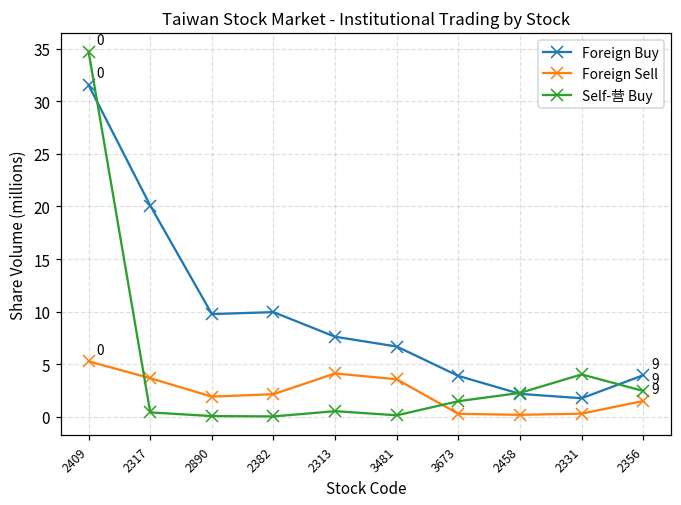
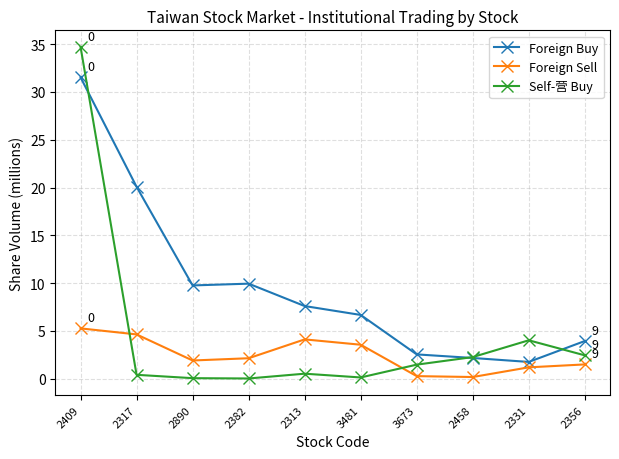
Foreign Sell, 2317: 4 -> 5
Foreign Buy, 3673: 4 -> 3
Foreign Sell, 2331: 0 -> 1
